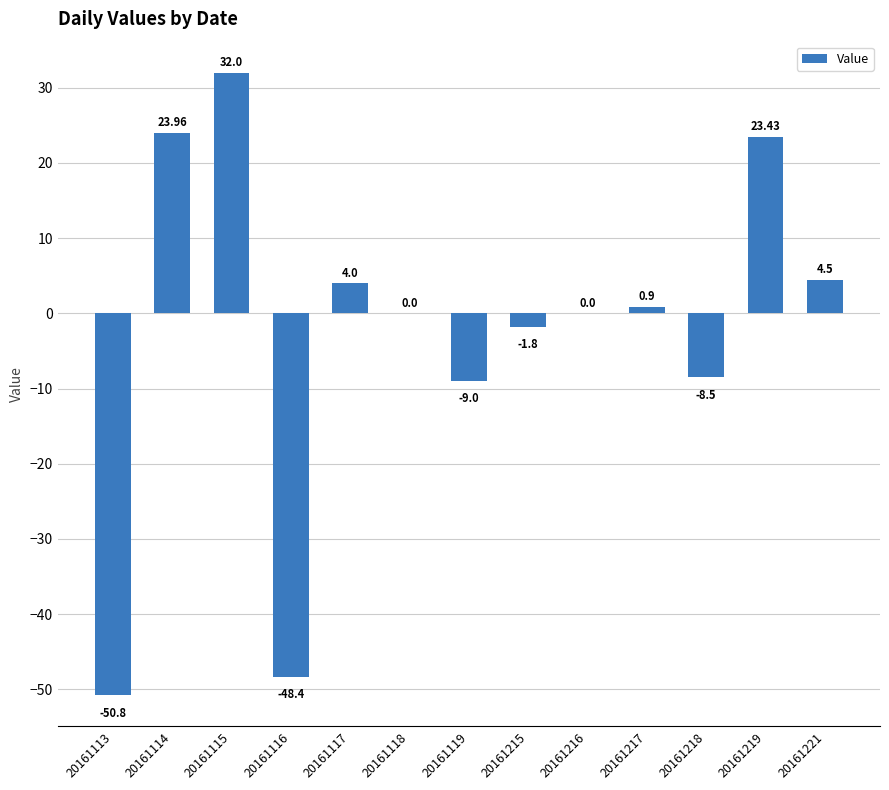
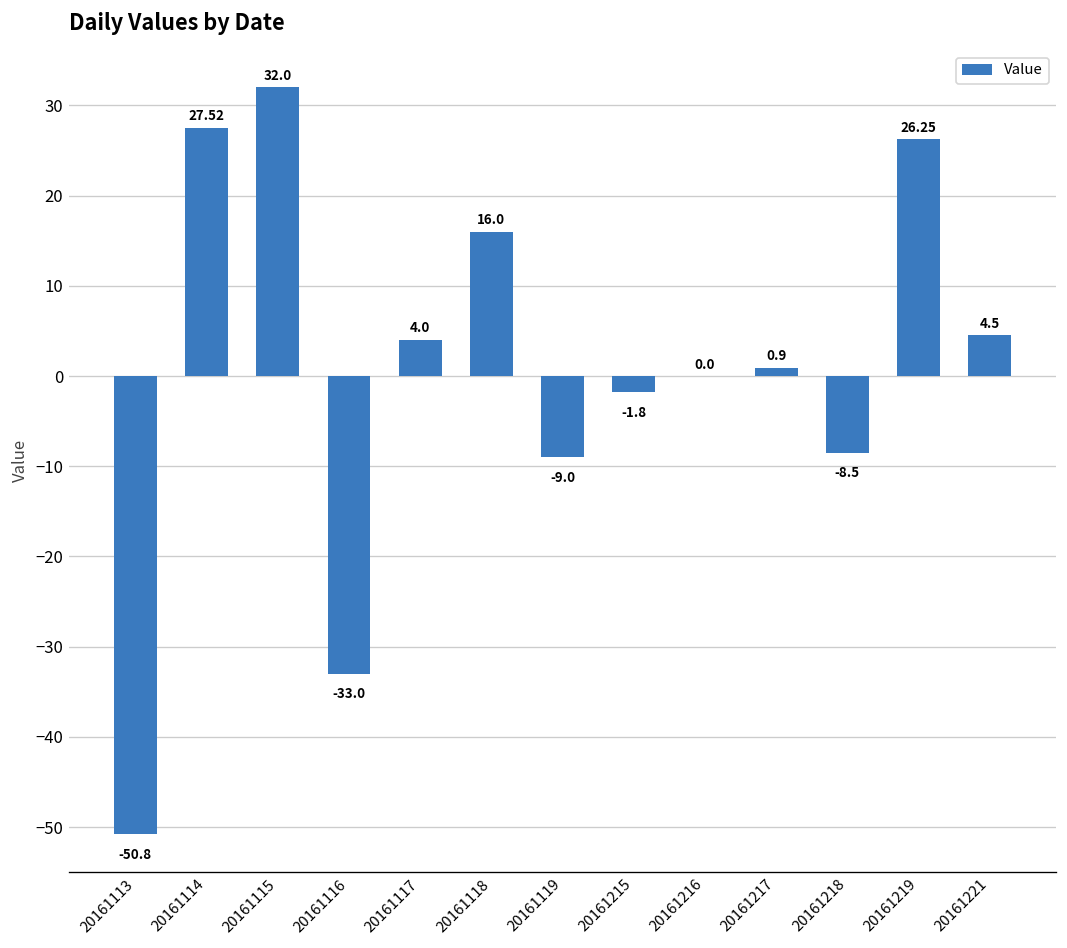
20161114: 23.96 -> 27.52
20161116: -48.4 -> -33.0
20161118: 0.0 -> 16.0
20161219: 23.43 -> 26.25
